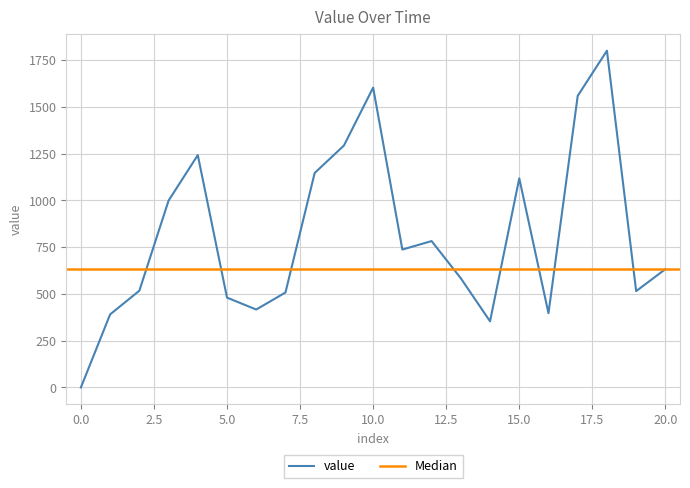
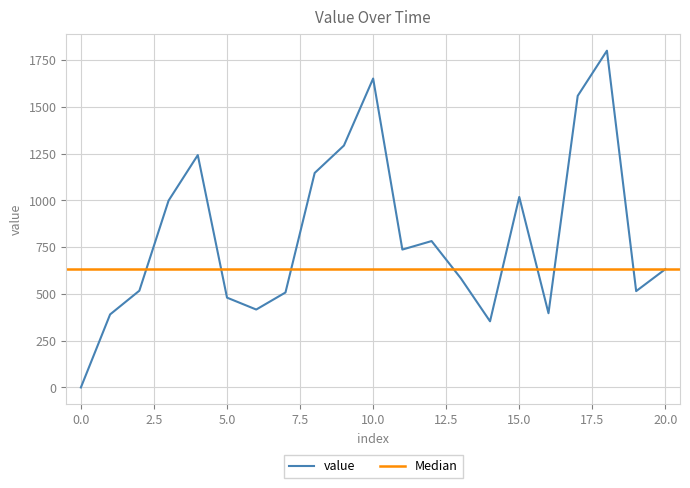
10.0: 1600 -> 1650
15.0: 1120 -> 1020
